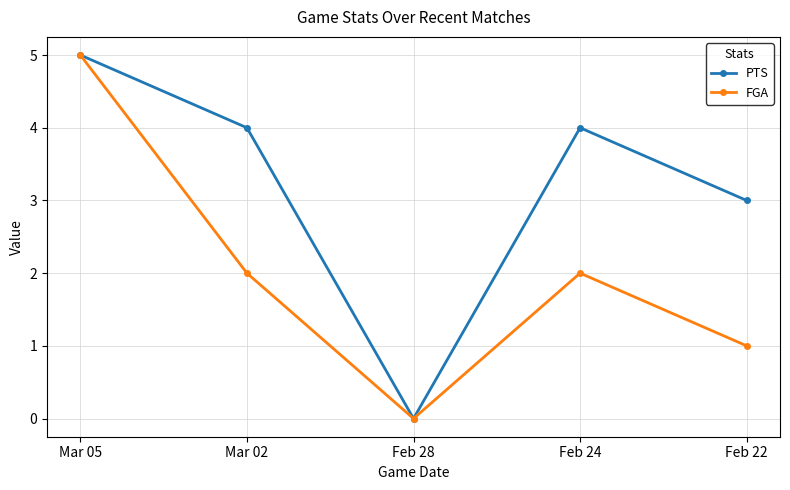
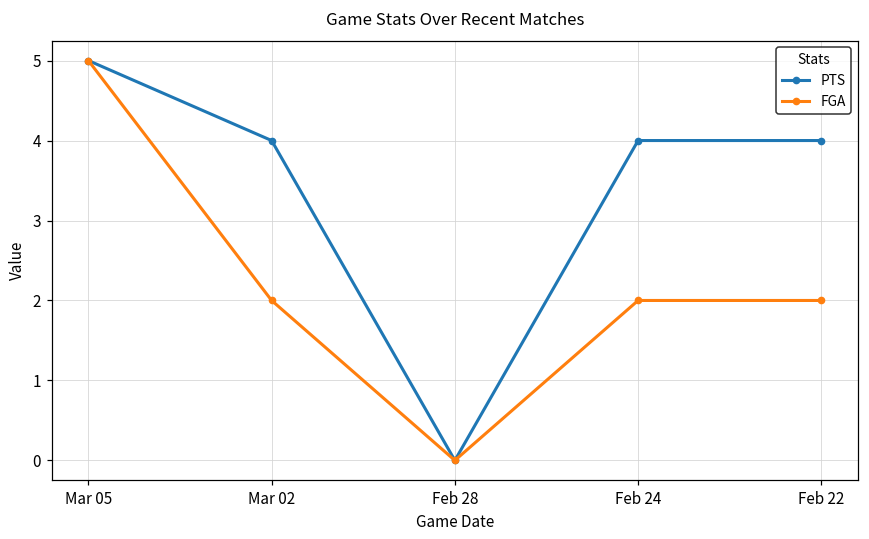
PTS, Feb 22: 3 -> 4
FGA, Feb 22: 1 -> 2
